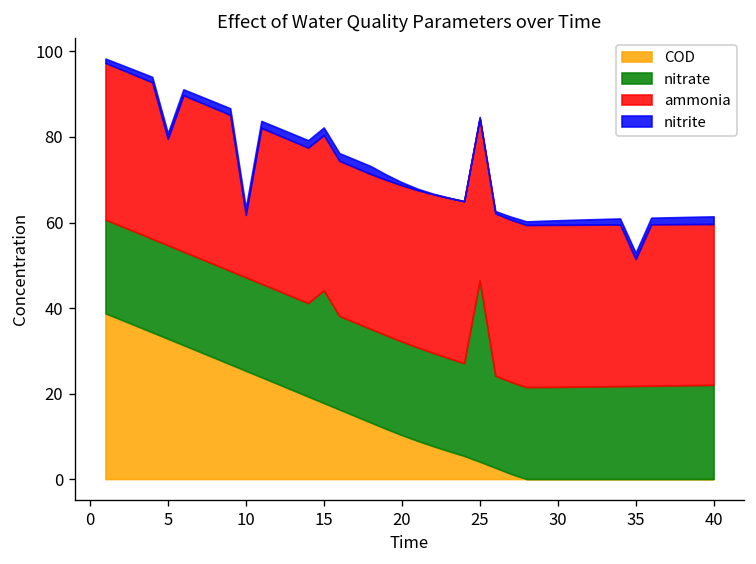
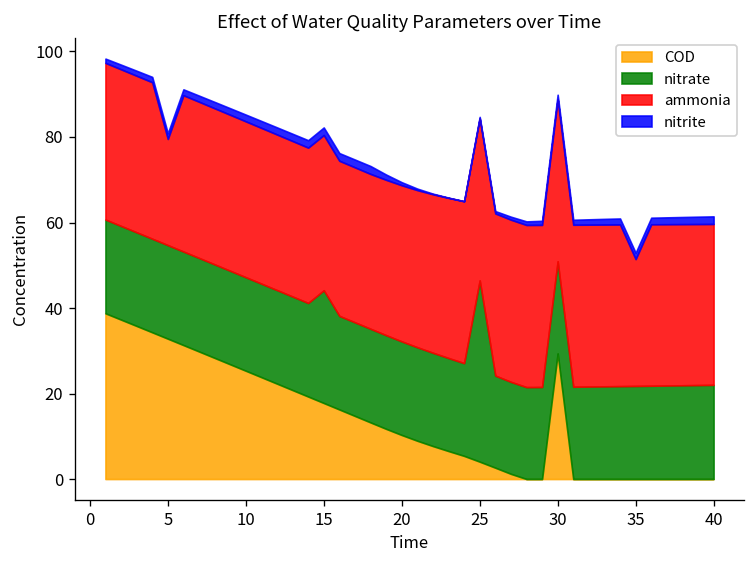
ammonia, 10: 15 -> 36
COD, 30: 0 -> 29
